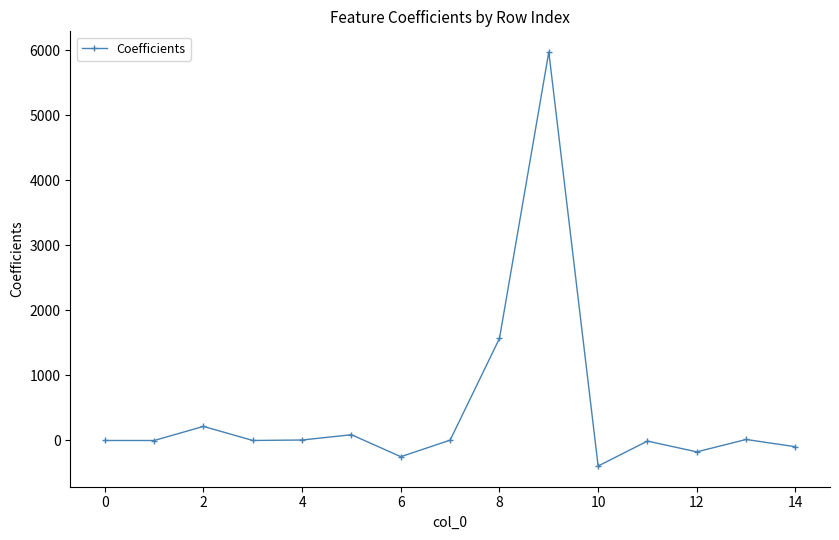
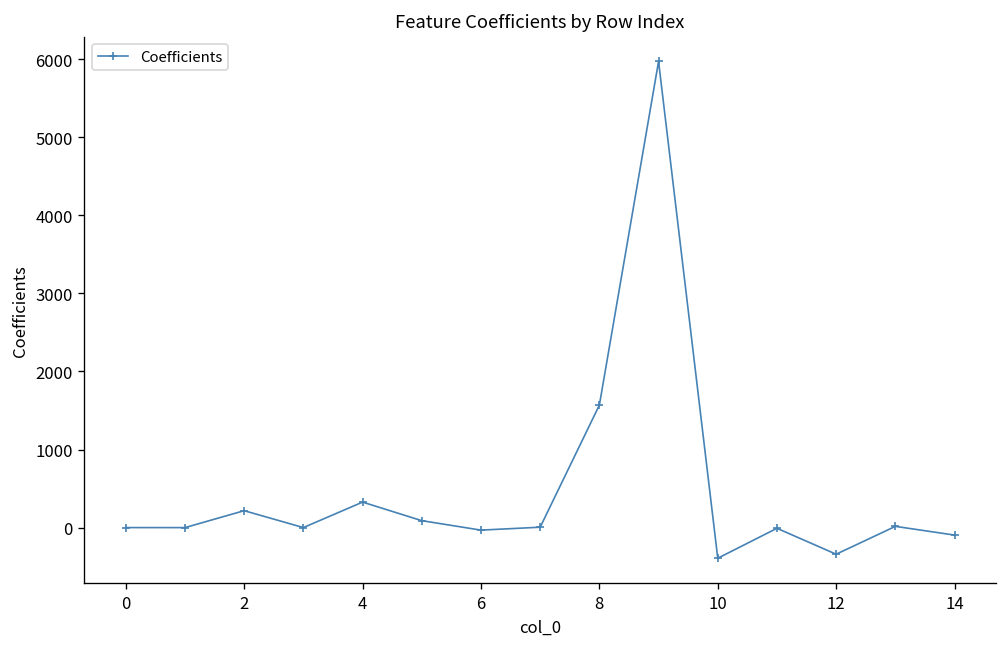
4: 0 -> 300
6: -200 -> 0
12: -200 -> -300
